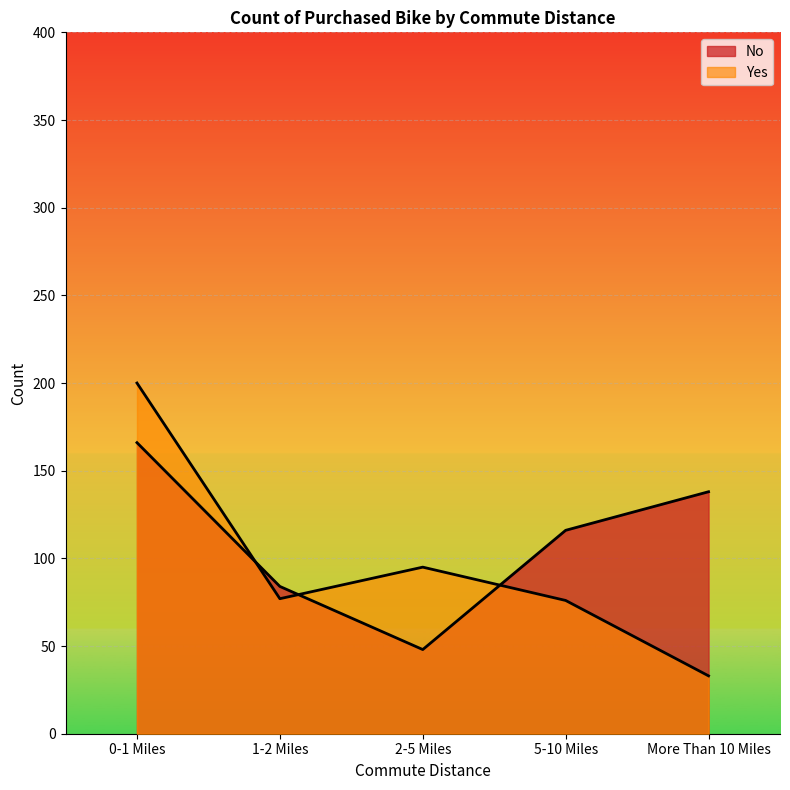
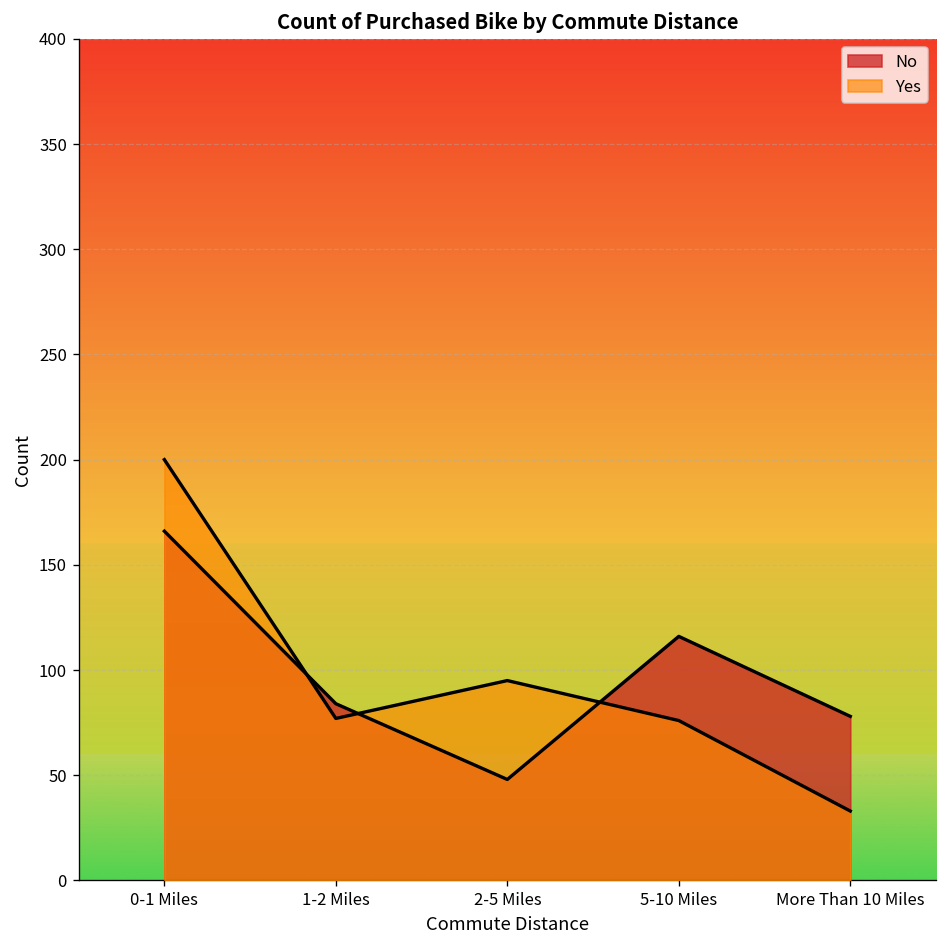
No, More Than 10 Miles: 138 -> 78
